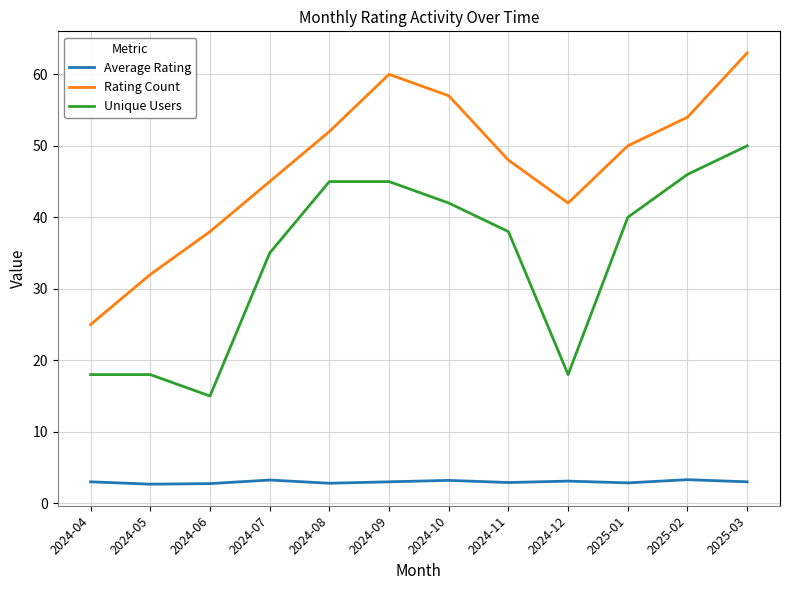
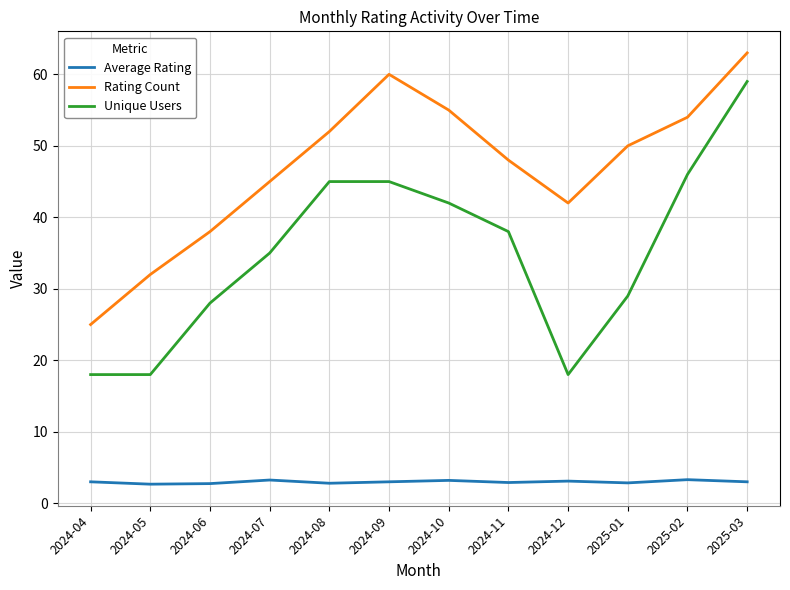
Unique Users, 2024-06: 15 -> 28
Rating Count, 2024-10: 57 -> 55
Unique Users, 2025-01: 40 -> 29
Unique Users, 2025-03: 50 -> 59
